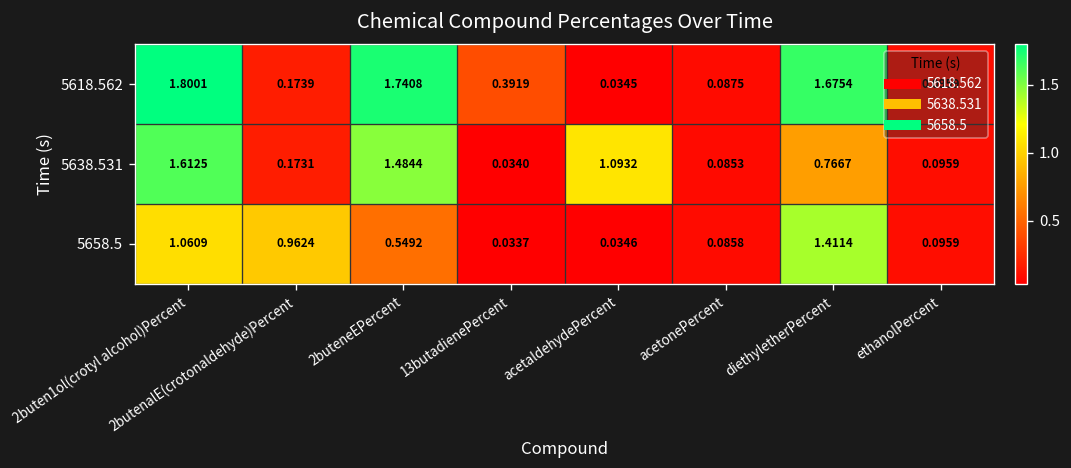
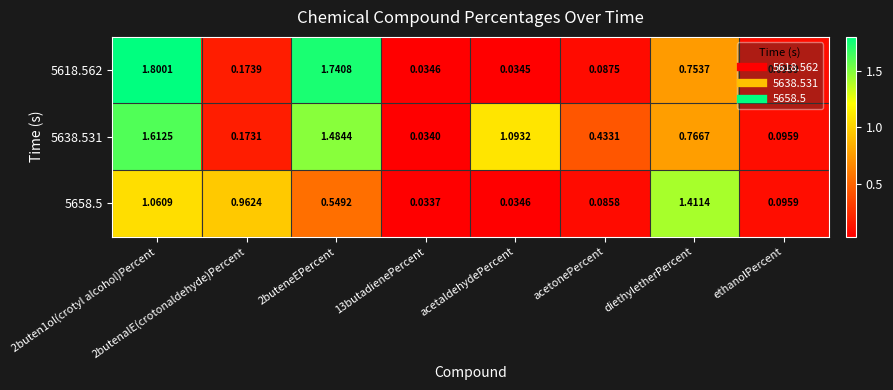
5618.562, 13butadienePercent: 0.3919 -> 0.0346
5618.562, diethyletherPercent: 1.6754 -> 0.7537
5638.531, acetonePercent: 0.0853 -> 0.4331
